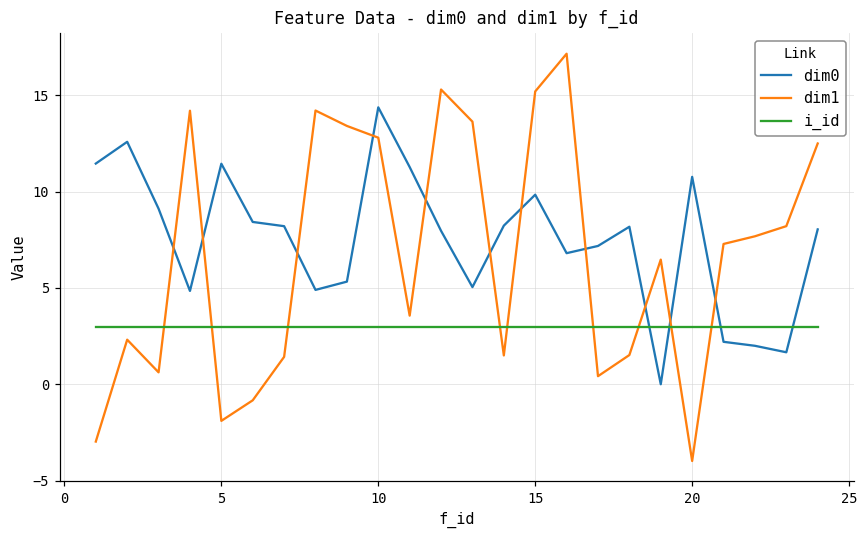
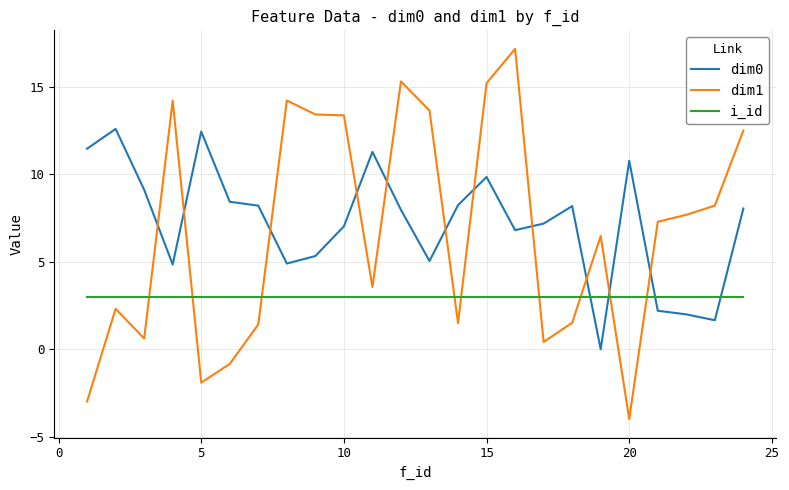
dim0, 5: 11.4 -> 12.4
dim0, 10: 14.4 -> 7.0
dim1, 10: 12.8 -> 13.4
